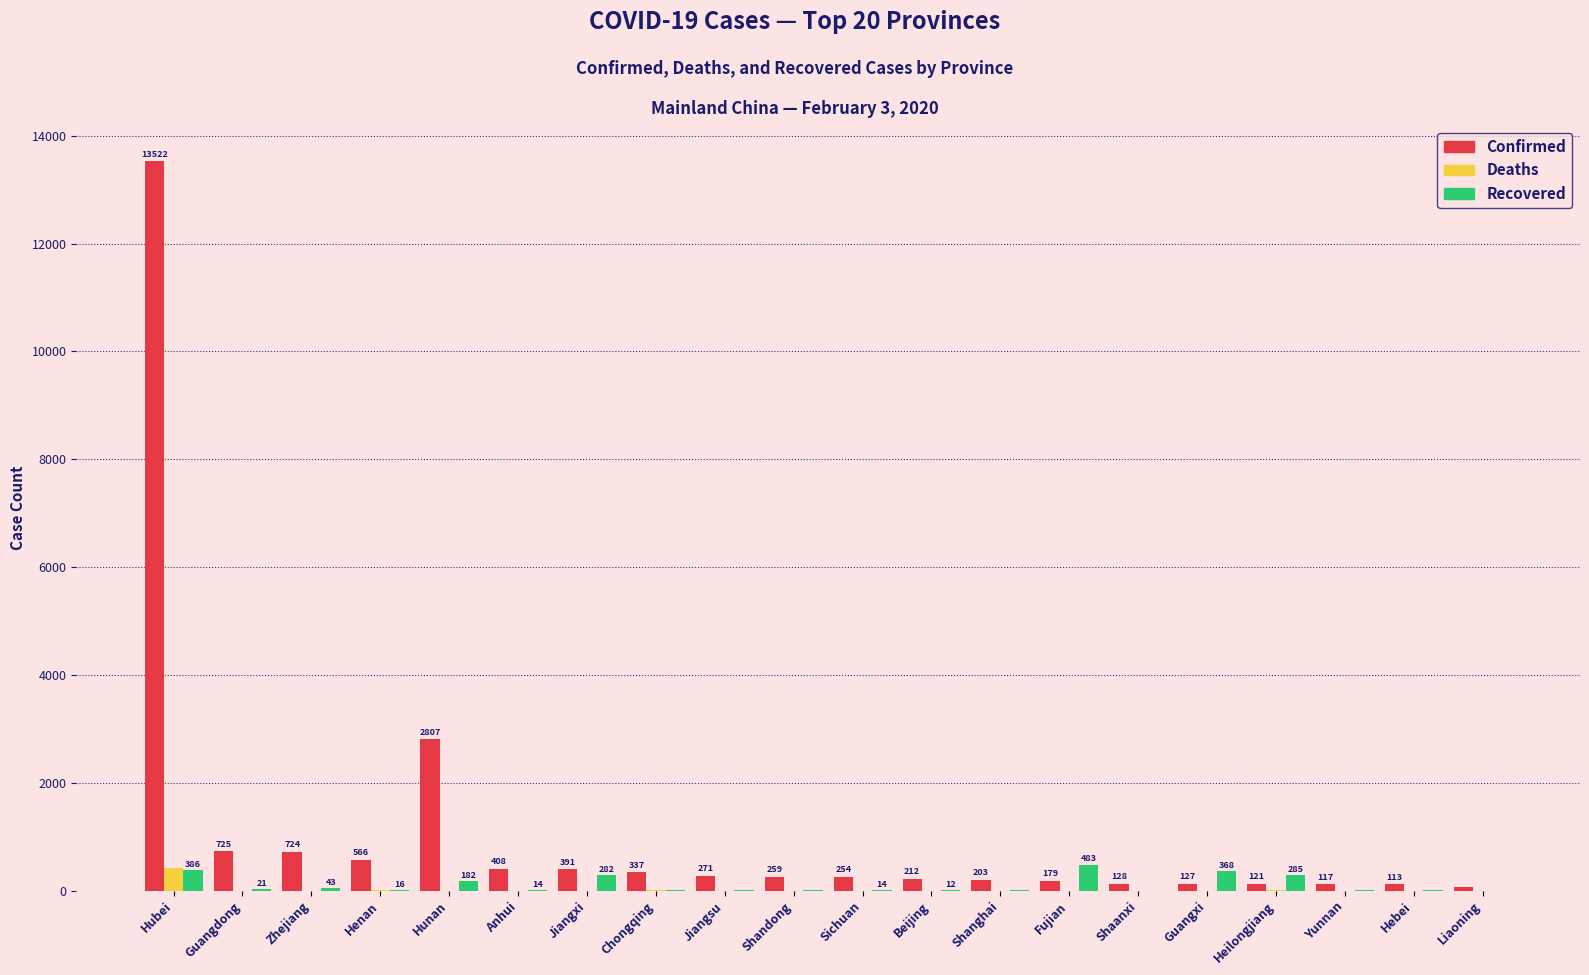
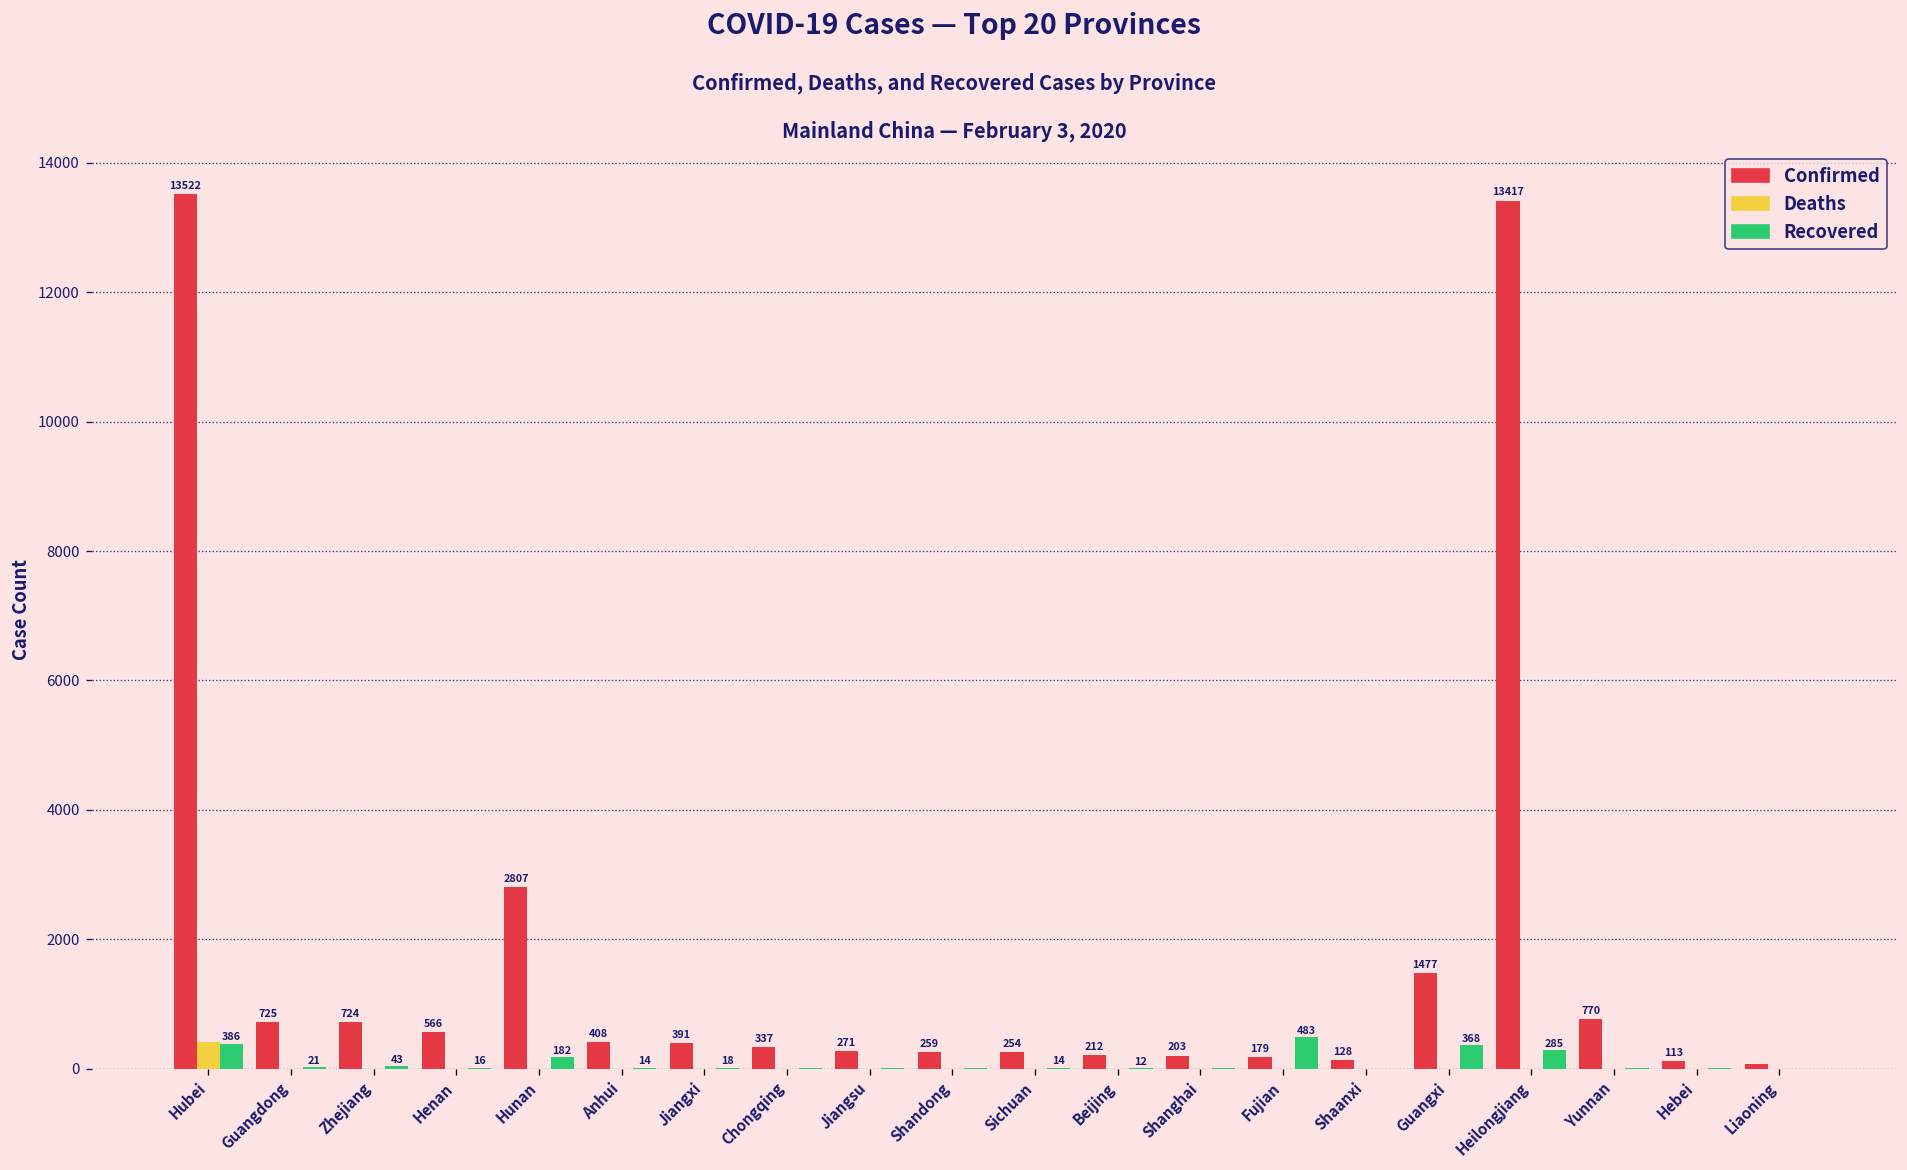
Recovered, Jiangxi: 282 -> 18
Confirmed, Guangxi: 127 -> 1477
Confirmed, Heilongjiang: 121 -> 13417
Confirmed, Yunnan: 117 -> 770
